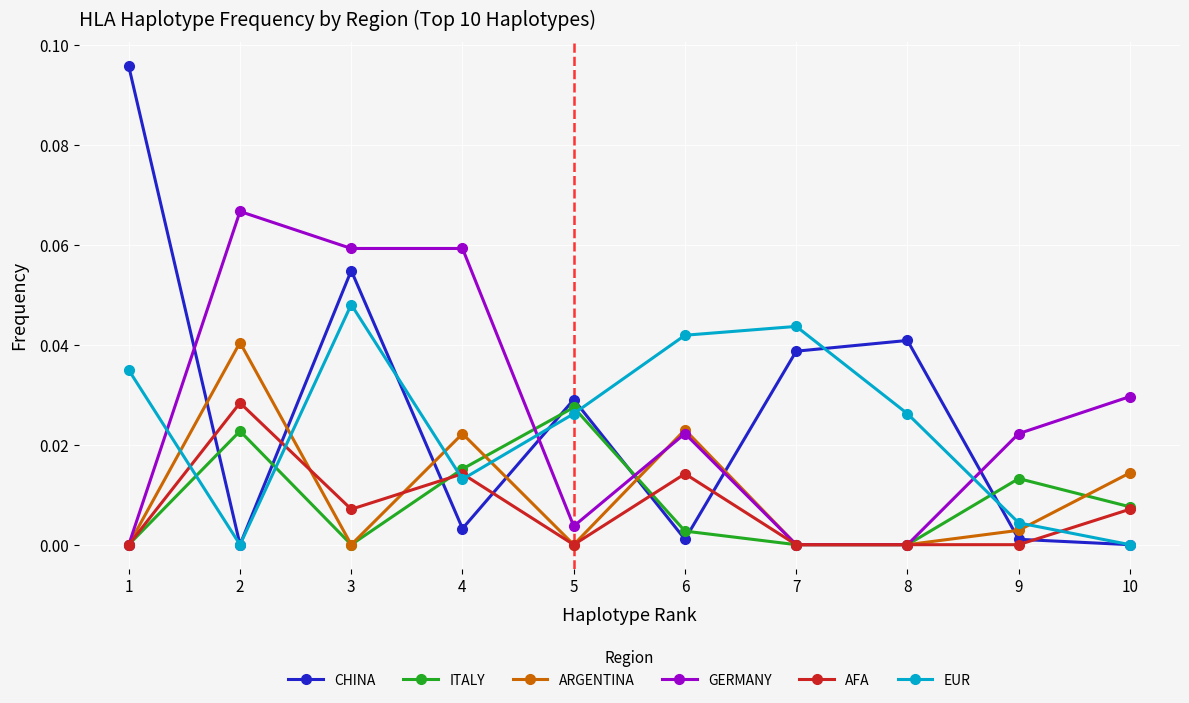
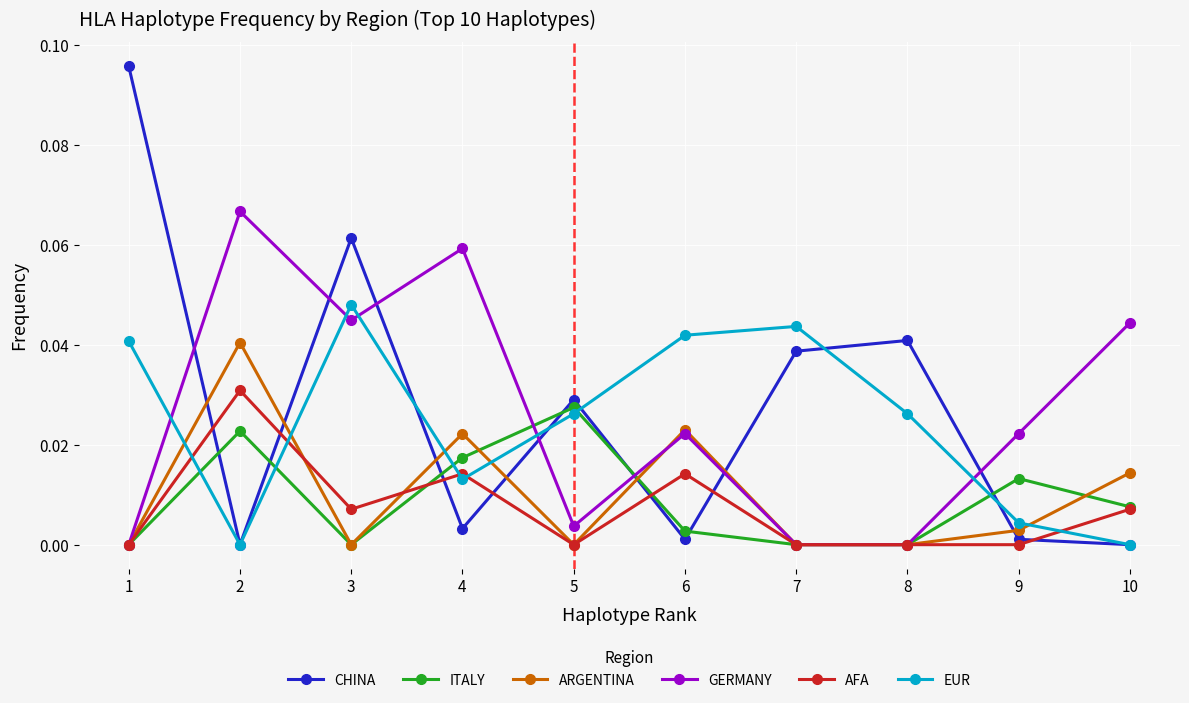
EUR, 1: 0.035 -> 0.041
AFA, 2: 0.028 -> 0.031
CHINA, 3: 0.055 -> 0.061
GERMANY, 3: 0.059 -> 0.045
ITALY, 4: 0.015 -> 0.017
GERMANY, 10: 0.030 -> 0.044
